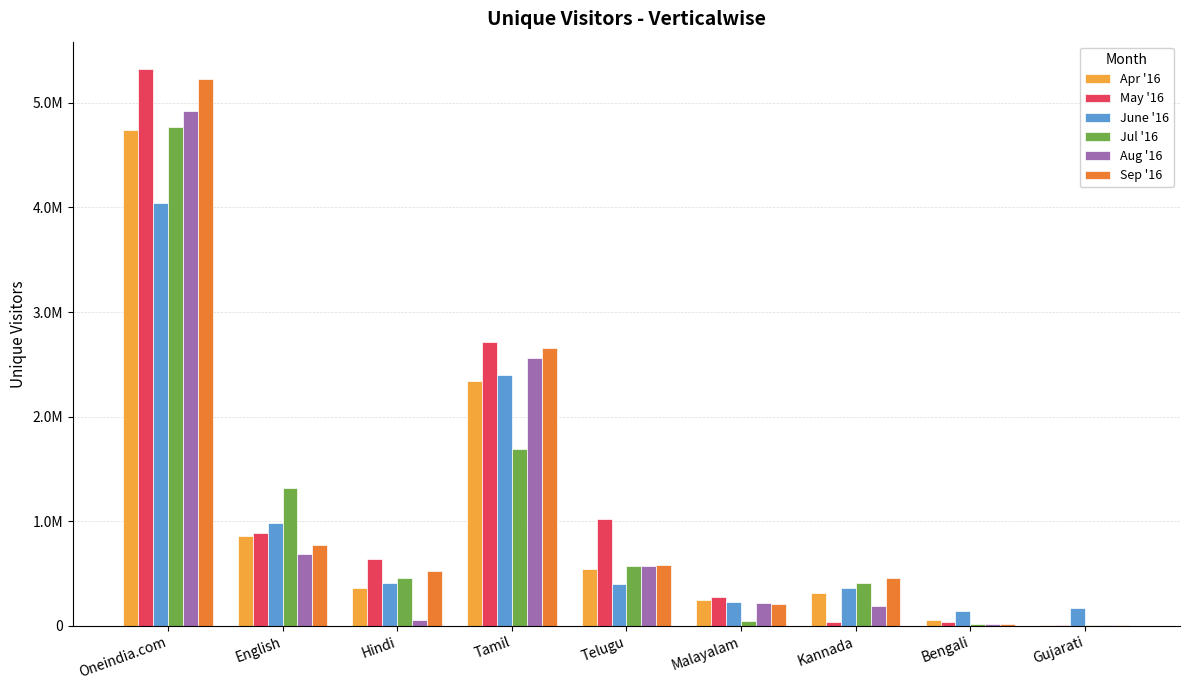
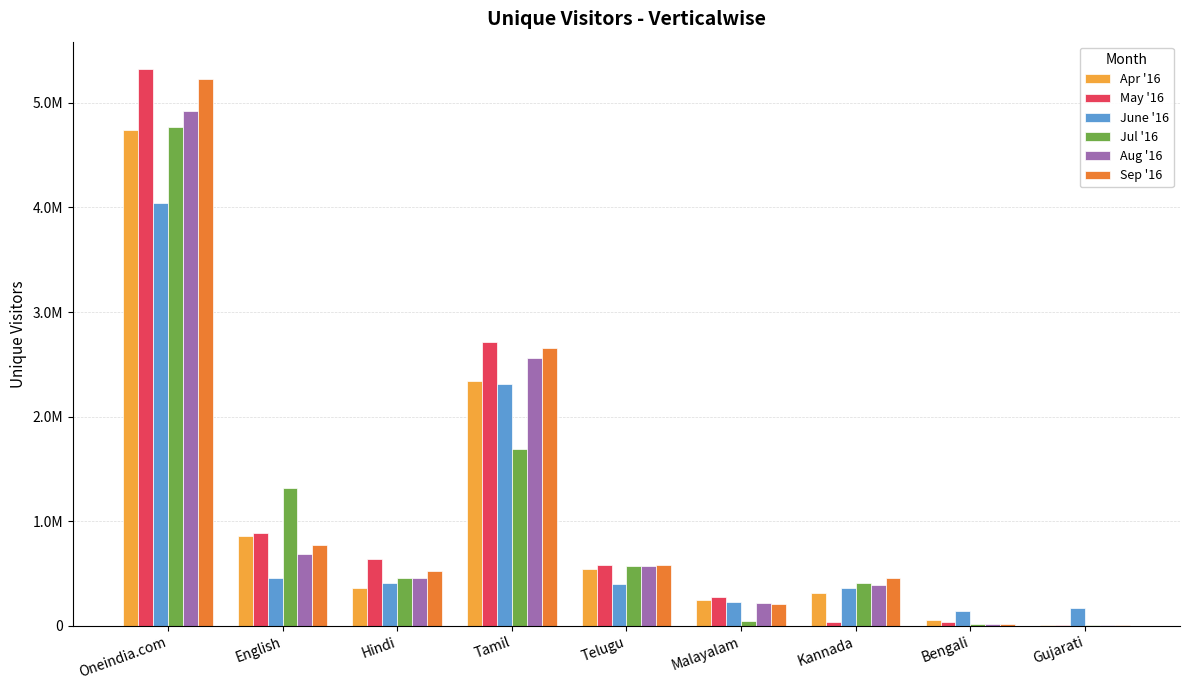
June '16, English: 980000 -> 460000
Aug '16, Hindi: 60000 -> 460000
June '16, Tamil: 2400000 -> 2310000
May '16, Telugu: 1020000 -> 590000
Aug '16, Kannada: 190000 -> 390000
